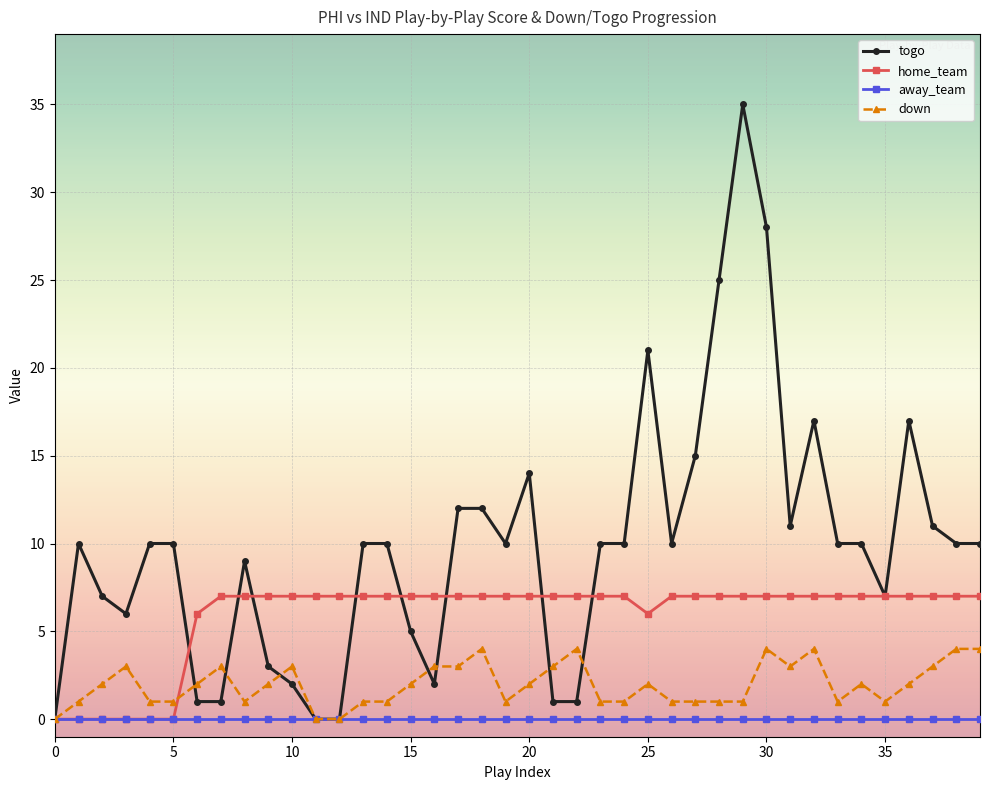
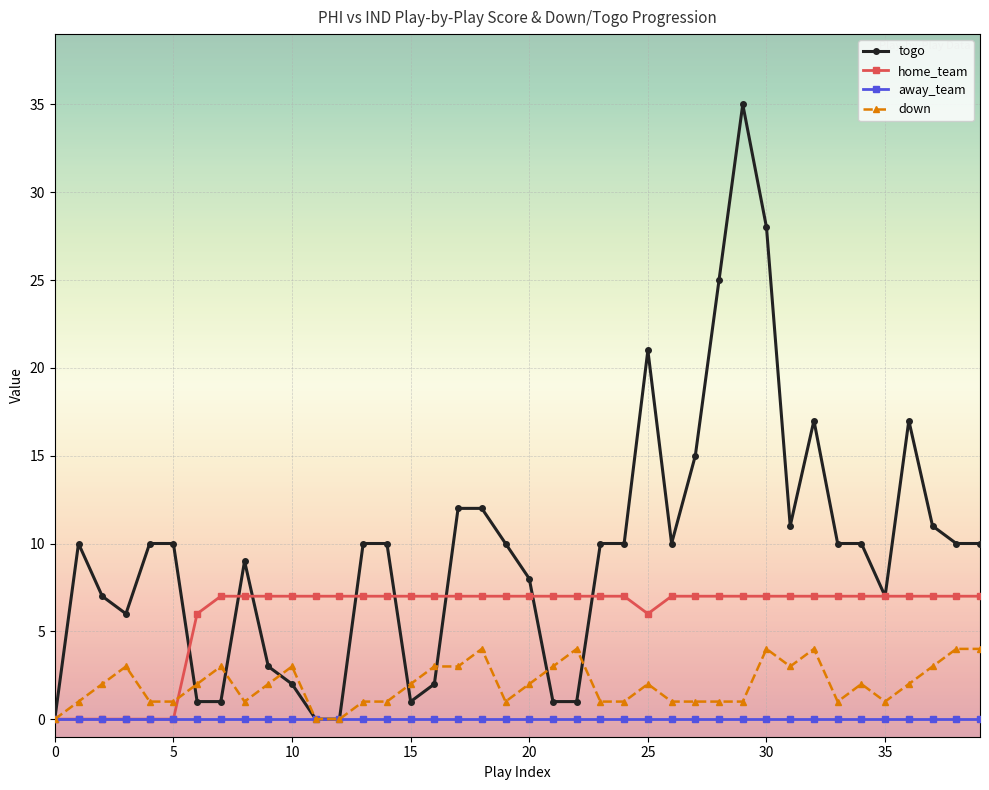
togo, 15: 5 -> 1
togo, 20: 14 -> 8
